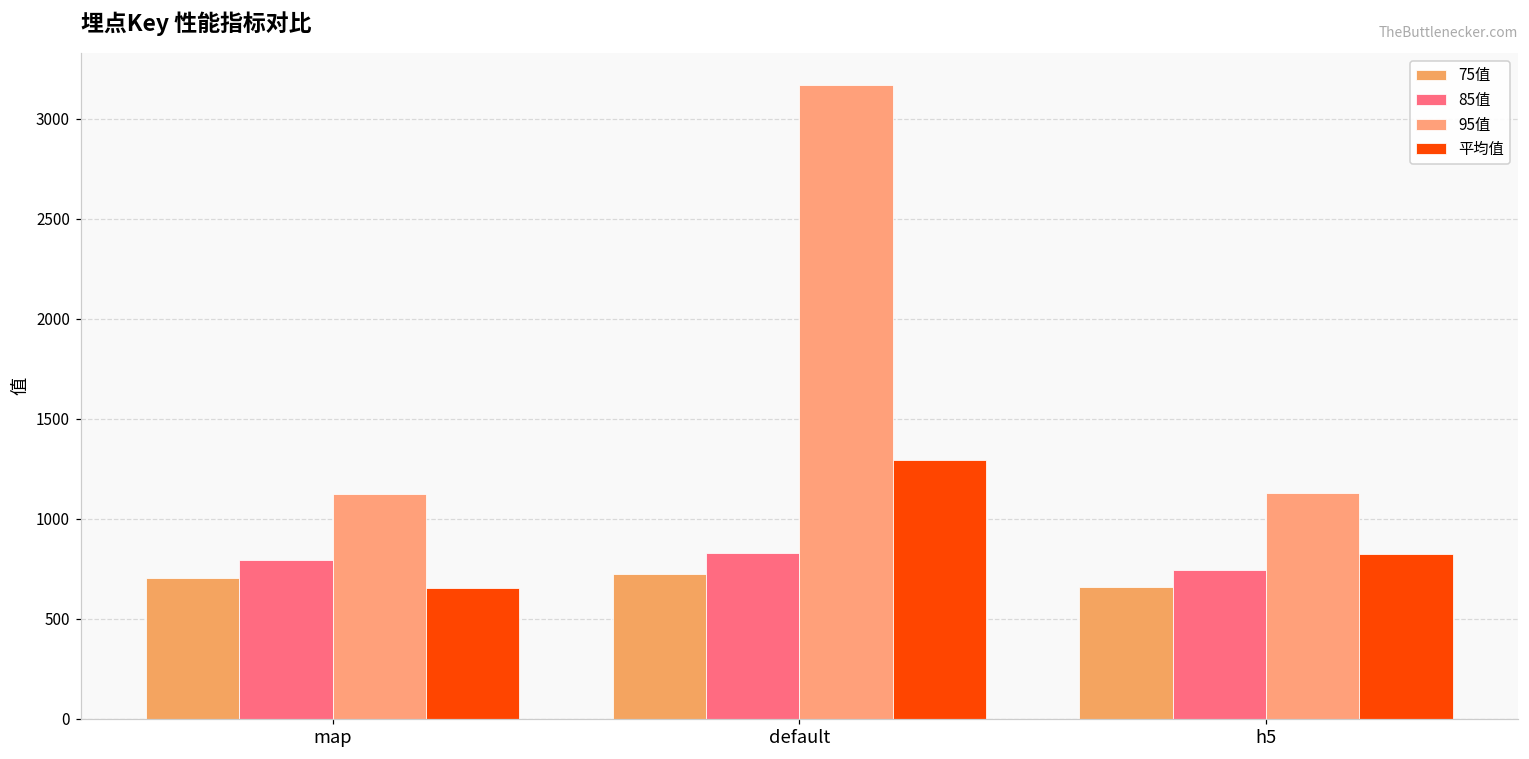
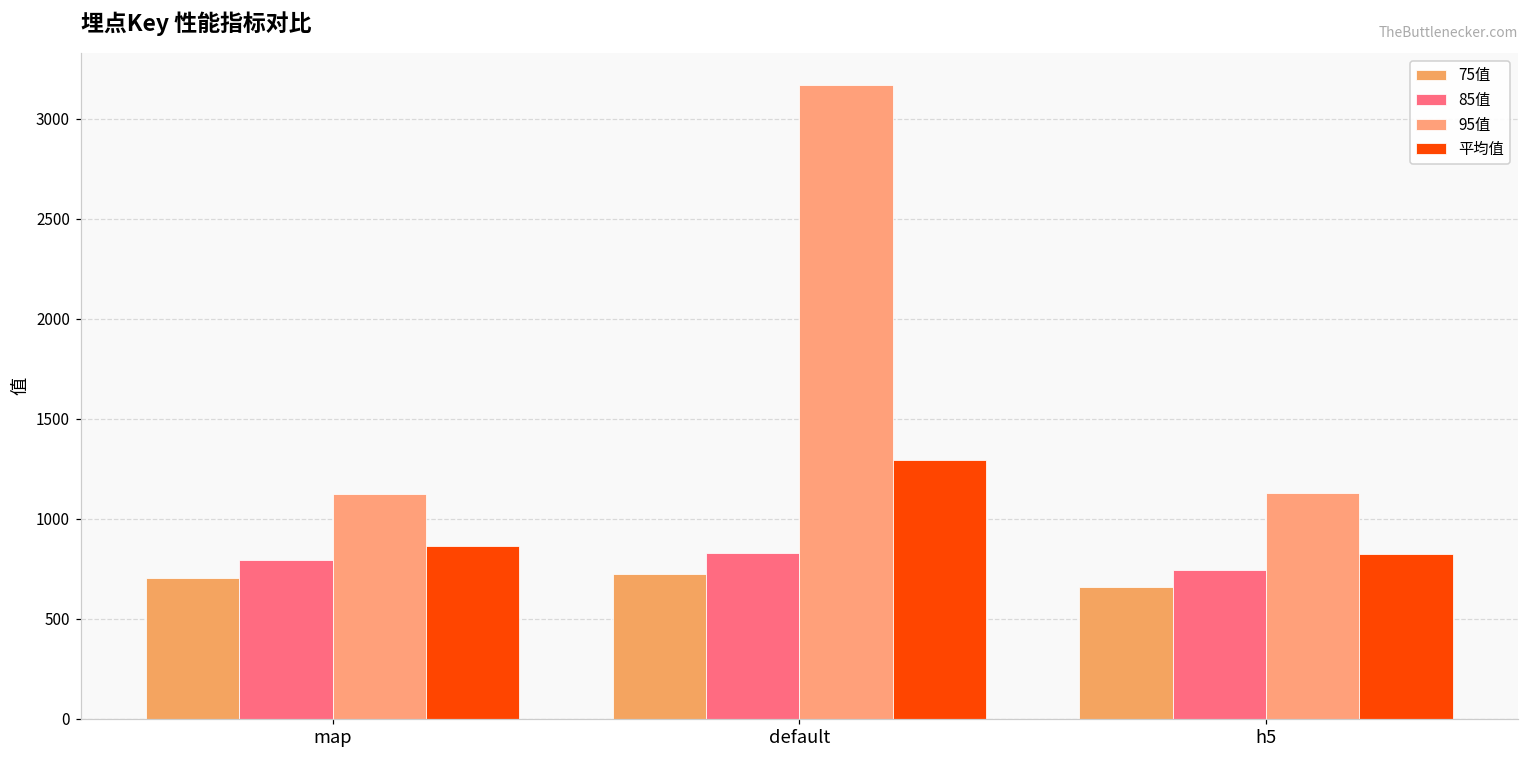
平均值, map: 650 -> 860
